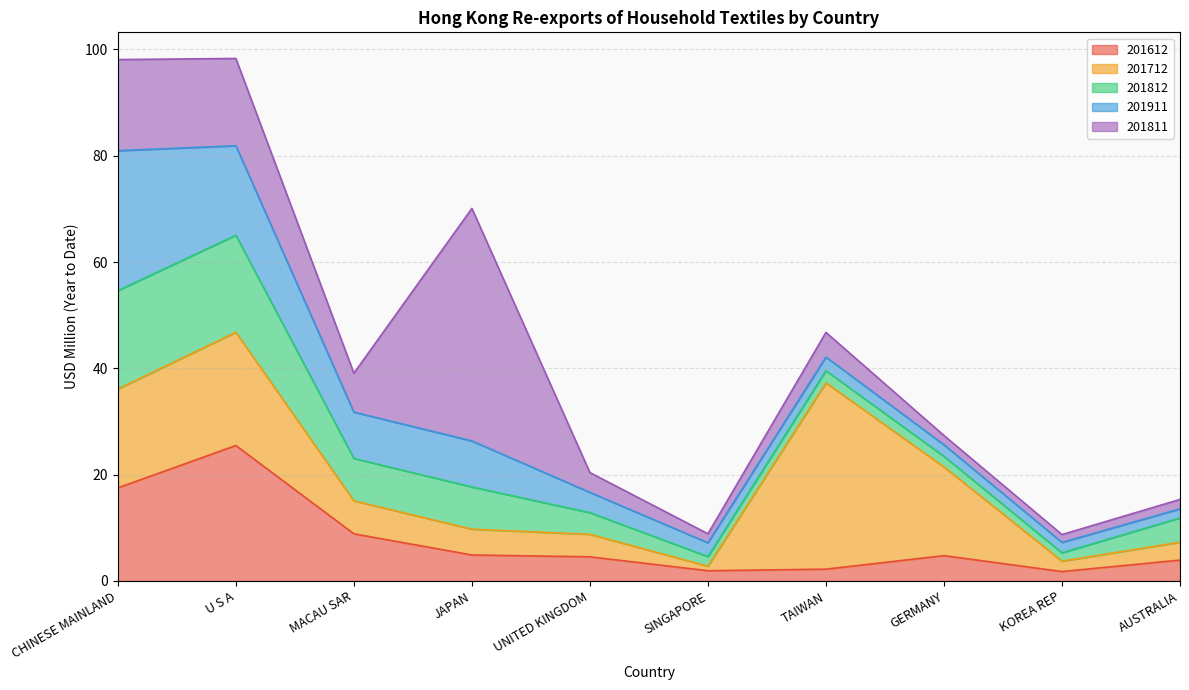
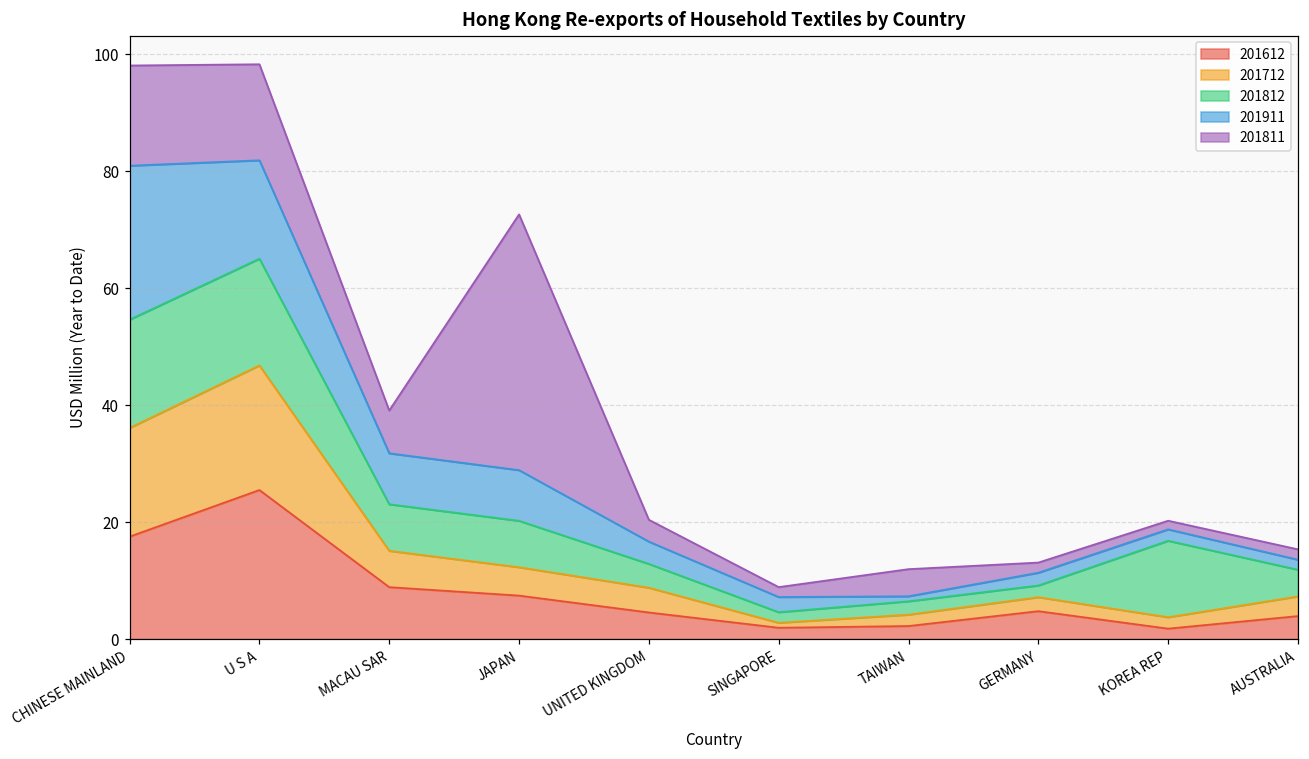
201612, JAPAN: 5 -> 7
201712, TAIWAN: 35 -> 2
201911, TAIWAN: 3 -> 1
201712, GERMANY: 17 -> 2
201812, KOREA REP: 2 -> 13
